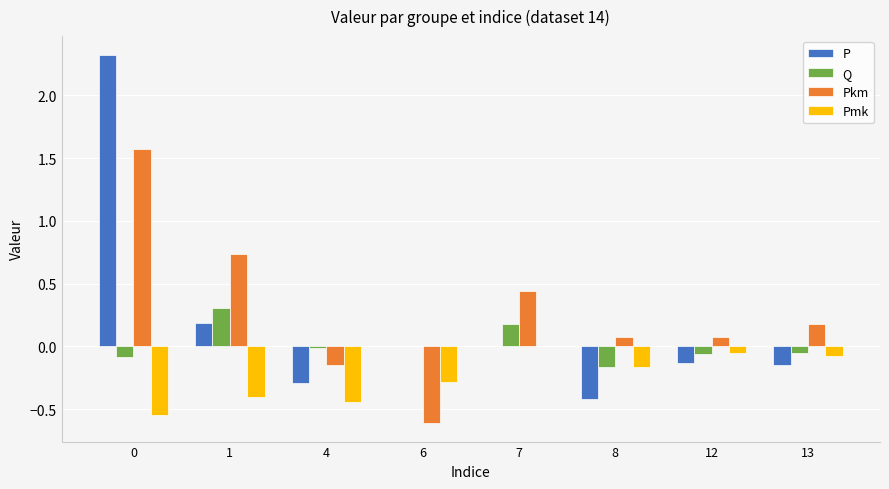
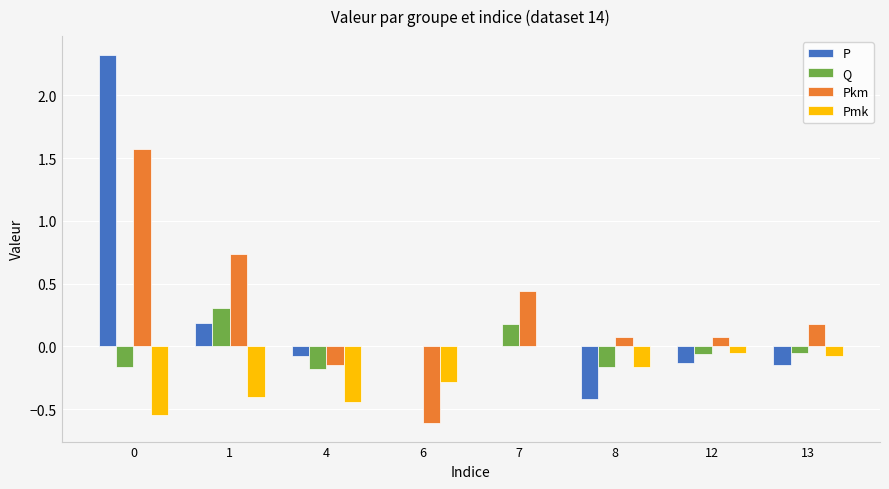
Q, 0: -0.08 -> -0.17
P, 4: -0.29 -> -0.08
Q, 4: -0.02 -> -0.18
